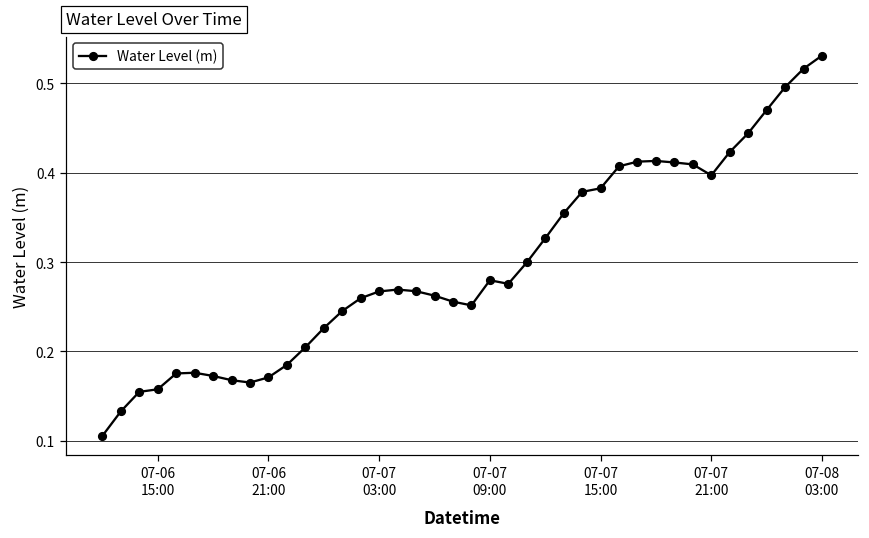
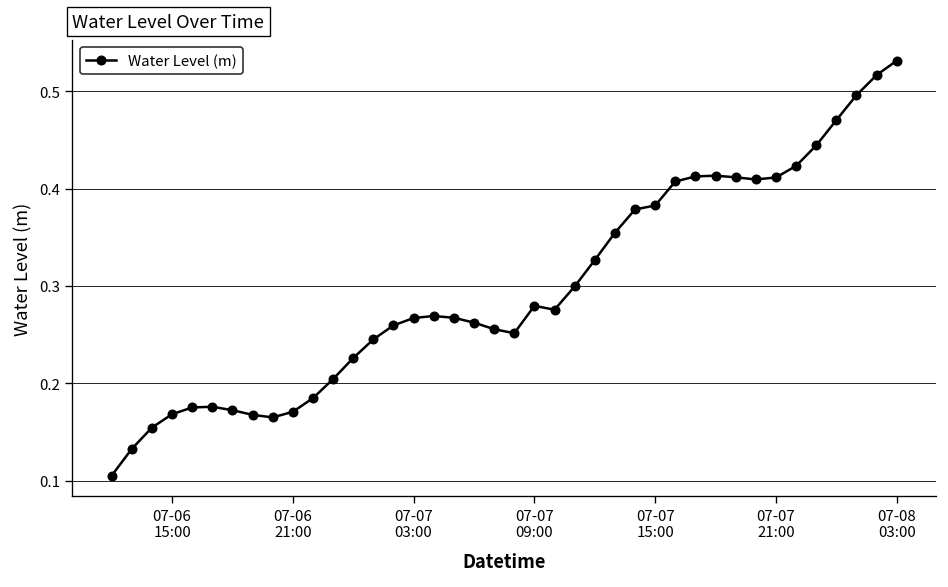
07-06 15:00: 0.16 -> 0.17
07-07 21:00: 0.40 -> 0.41
